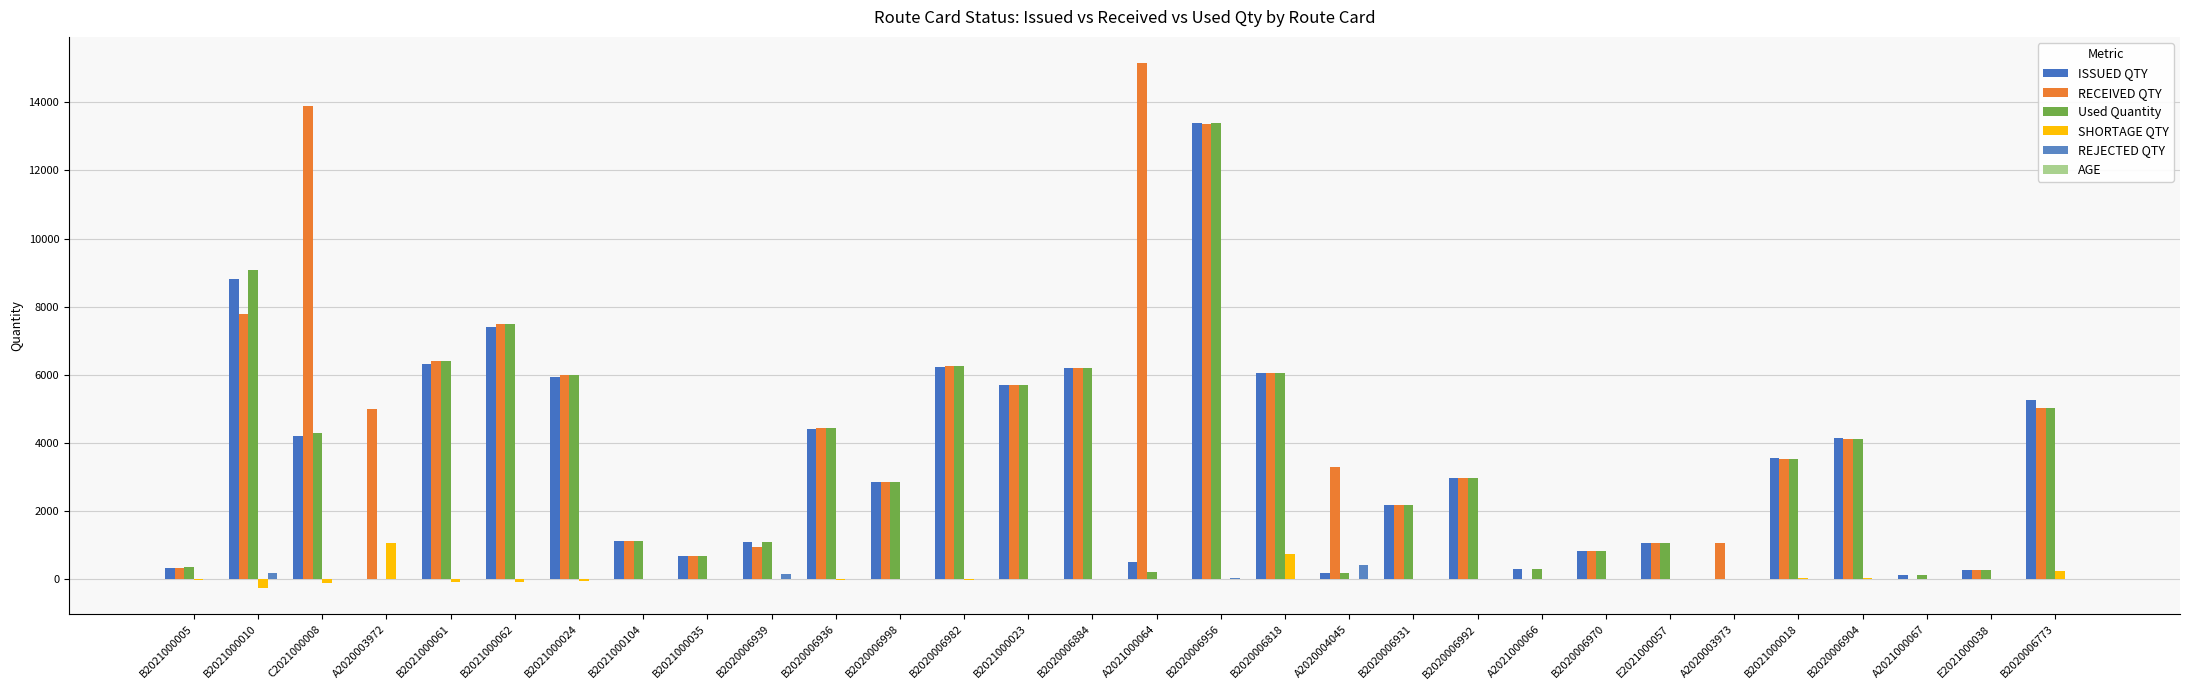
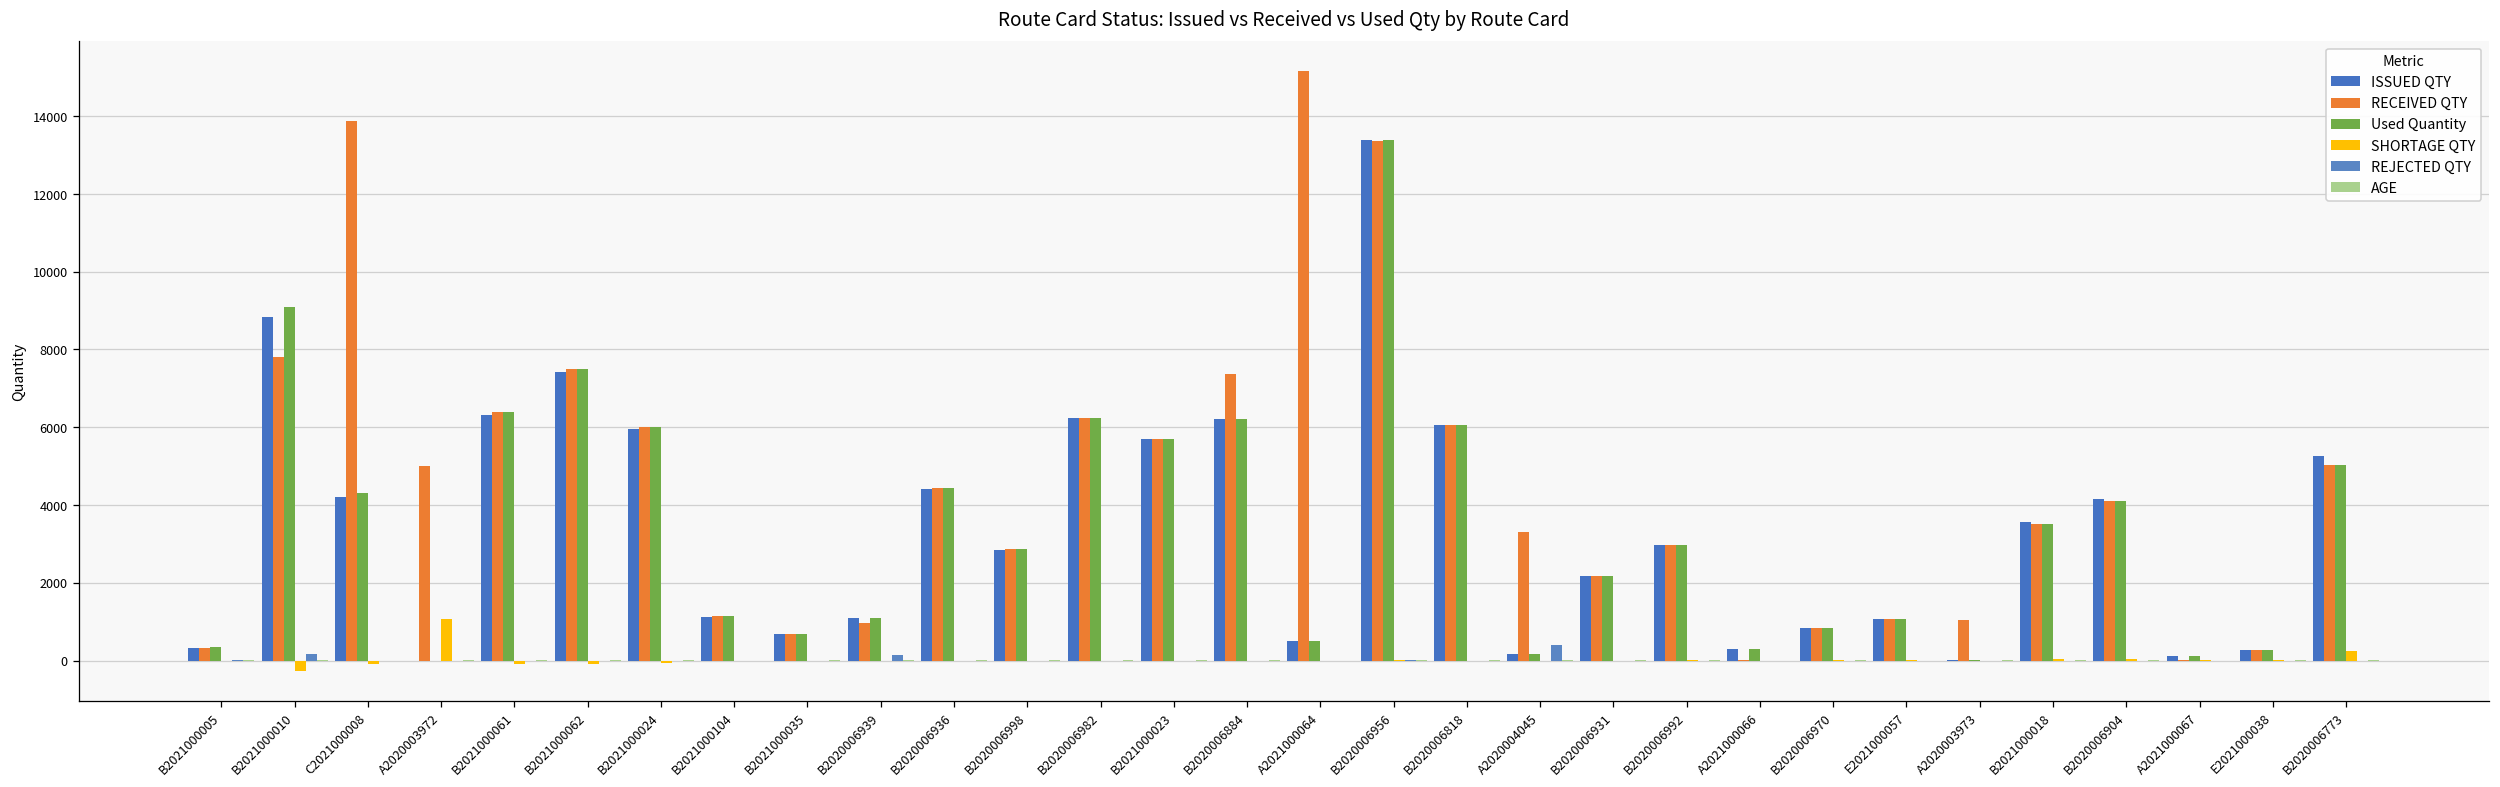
RECEIVED QTY, B2020006884: 6200 -> 7400
Used Quantity, A2021000064: 200 -> 500
SHORTAGE QTY, B2020006818: 700 -> 0
